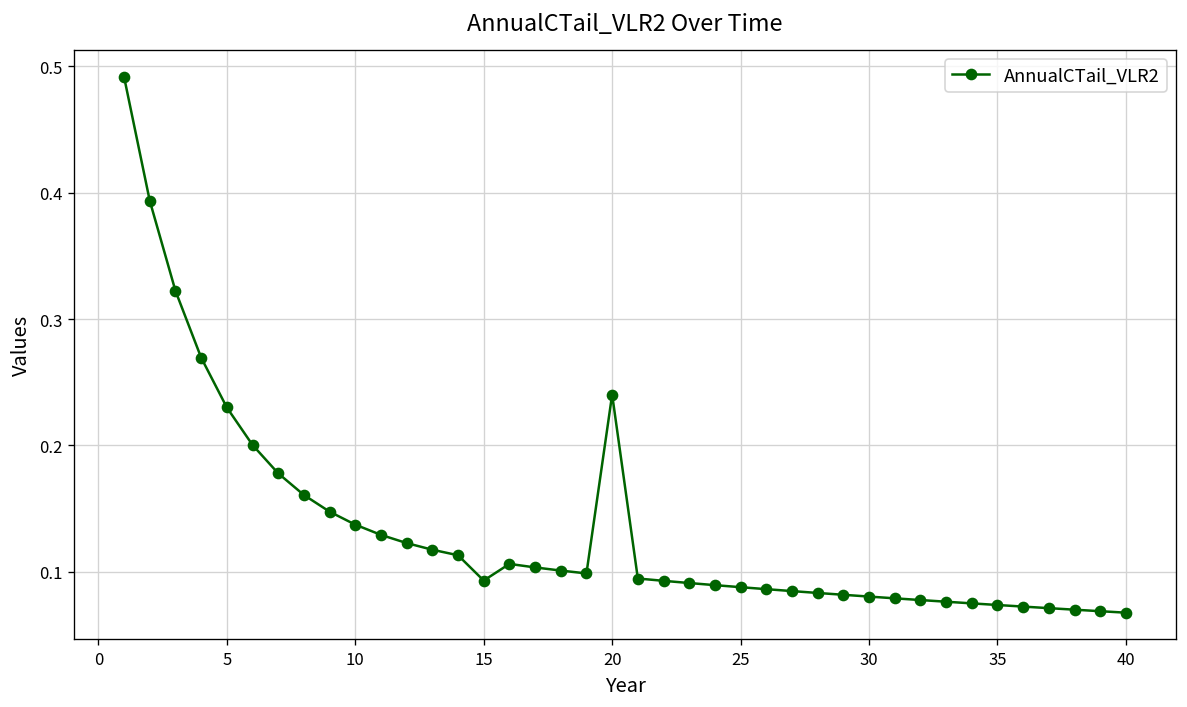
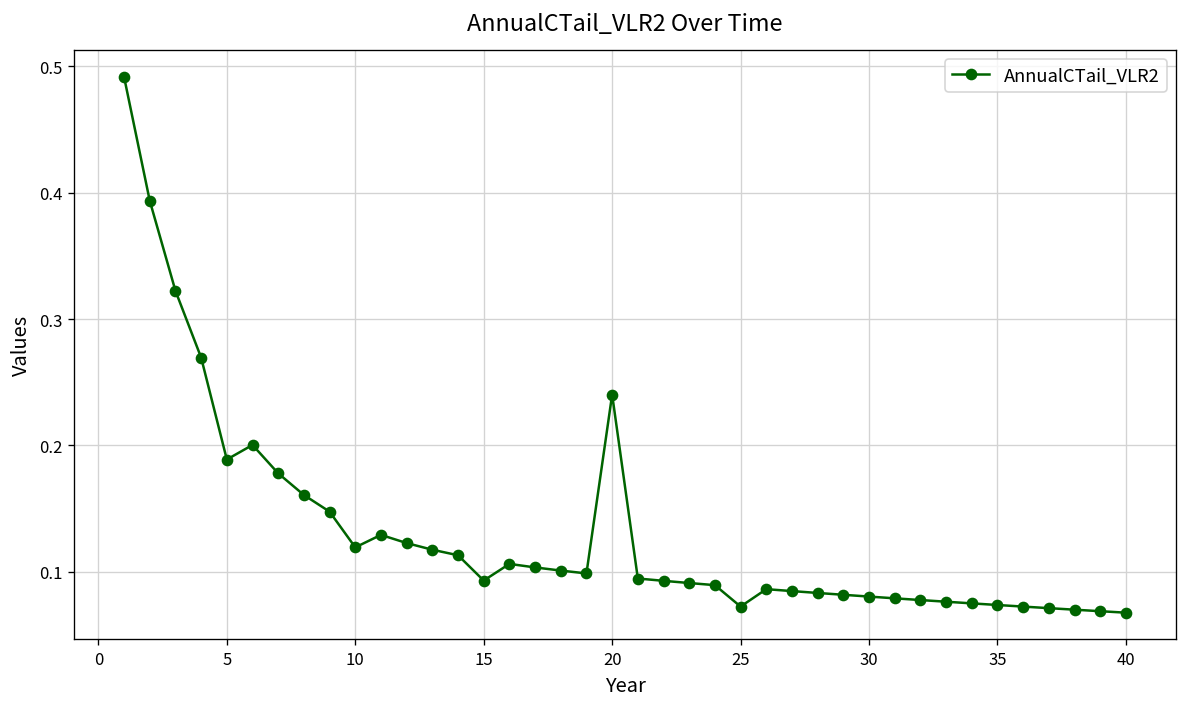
5: 0.230 -> 0.189
10: 0.137 -> 0.119
25: 0.088 -> 0.073
